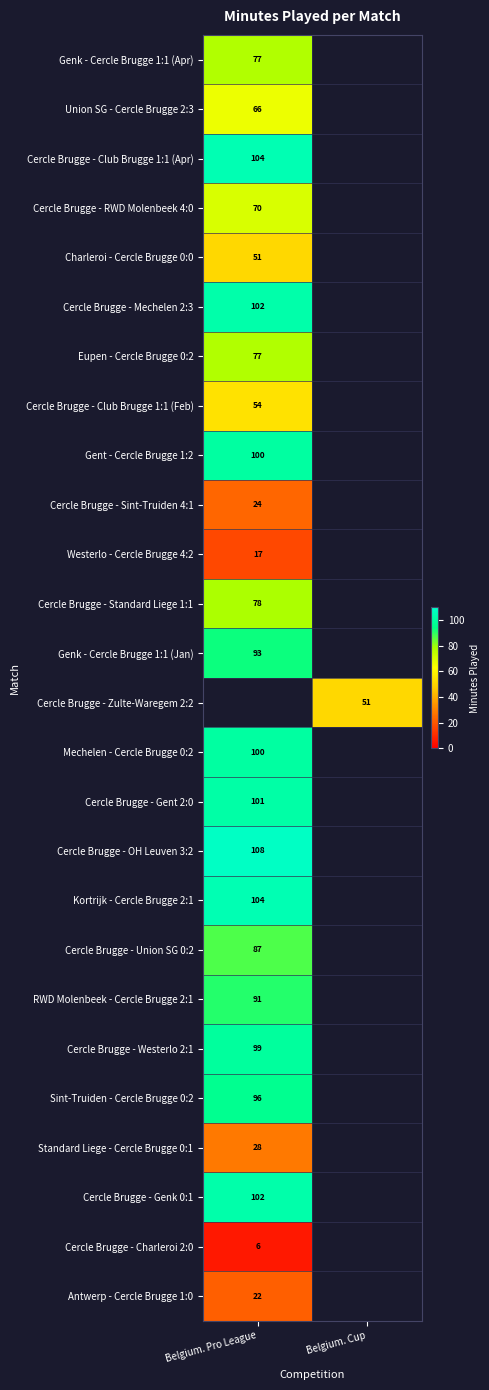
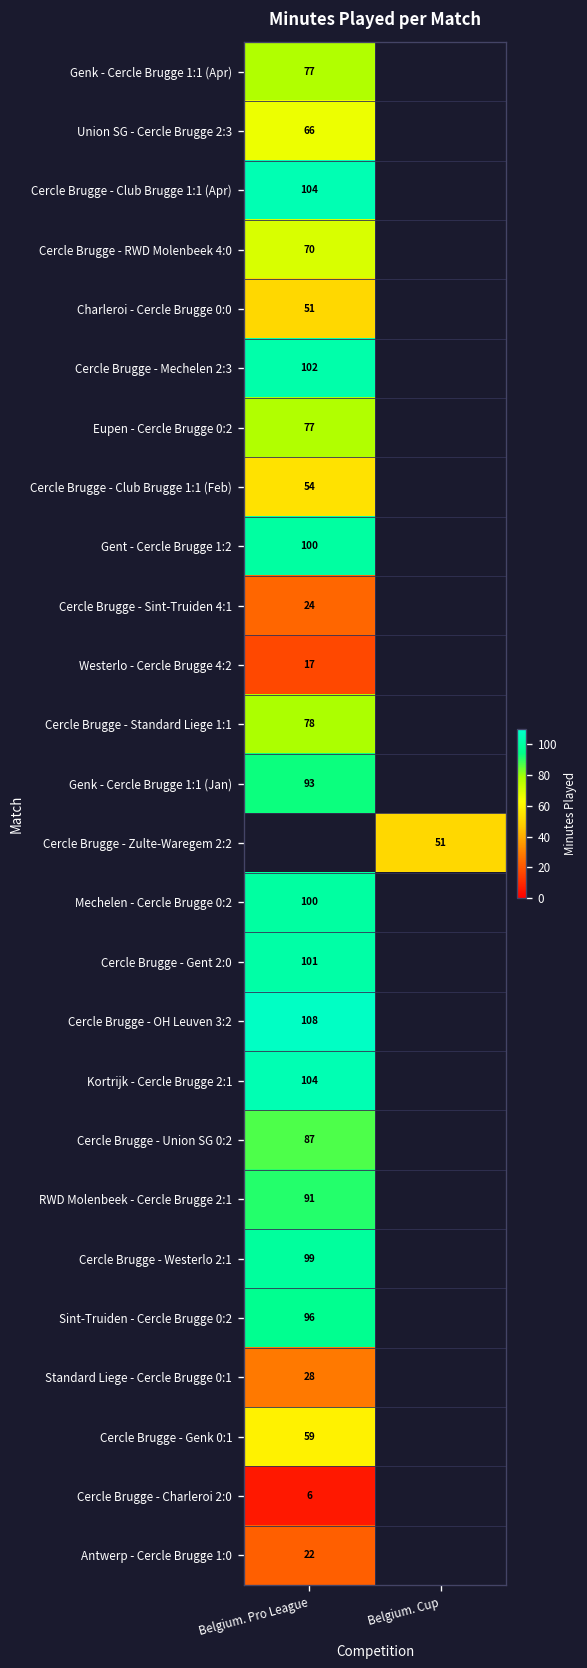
Cercle Brugge - Genk 0:1, Belgium. Pro League: 102 -> 59
